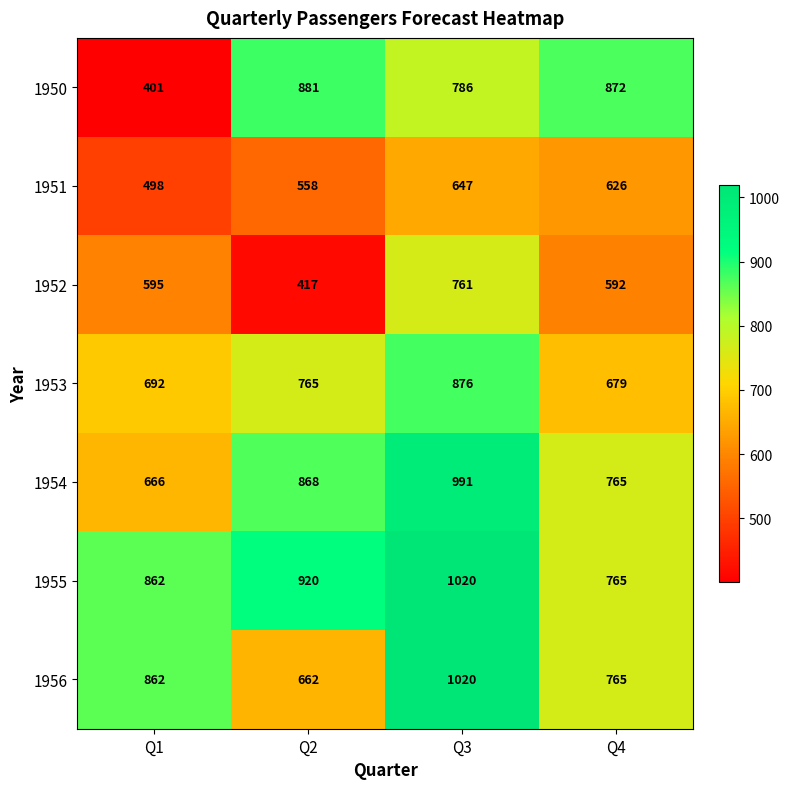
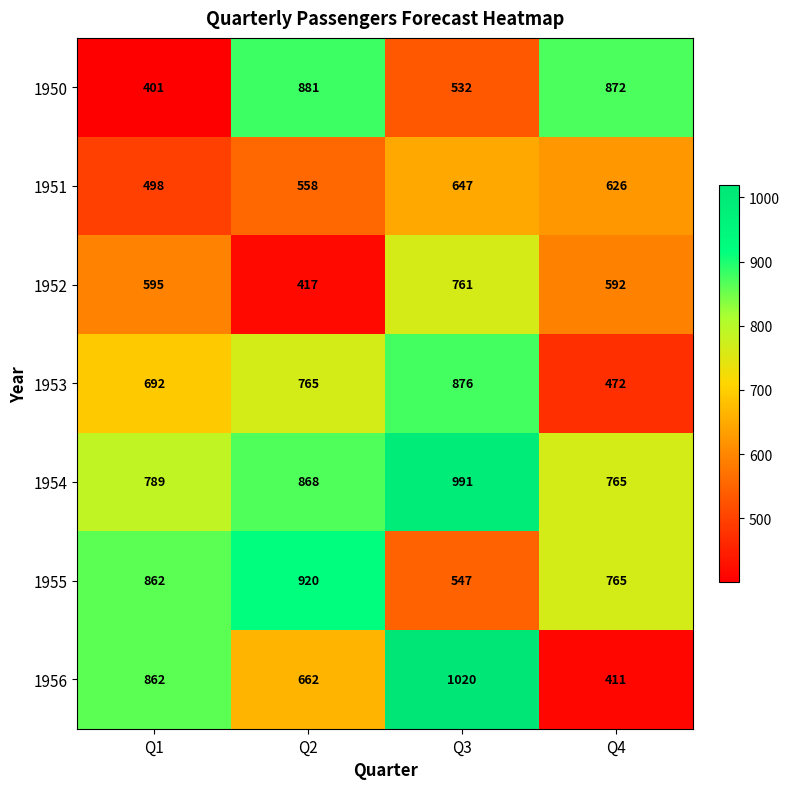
1950, Q3: 786 -> 532
1953, Q4: 679 -> 472
1954, Q1: 666 -> 789
1955, Q3: 1020 -> 547
1956, Q4: 765 -> 411
